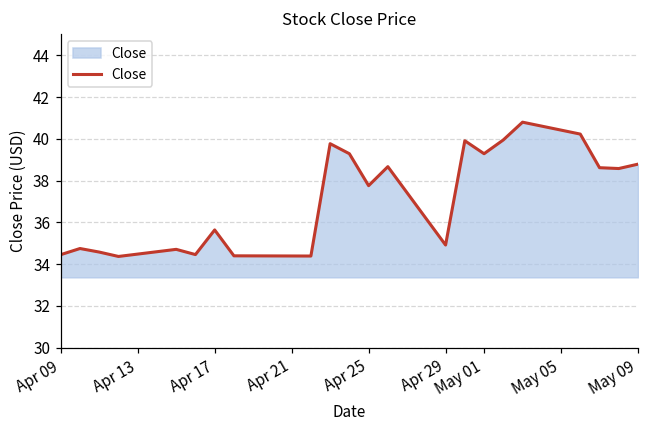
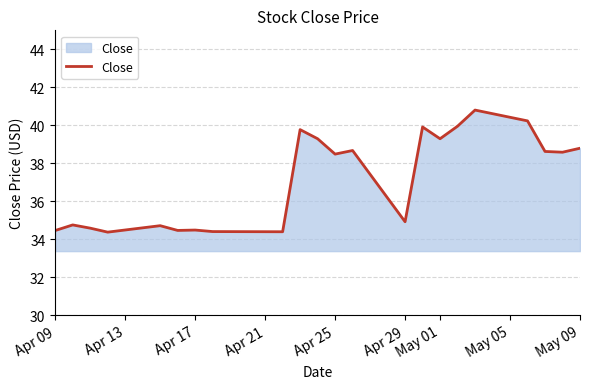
Apr 17: 35.6 -> 34.5
Apr 25: 37.8 -> 38.5
